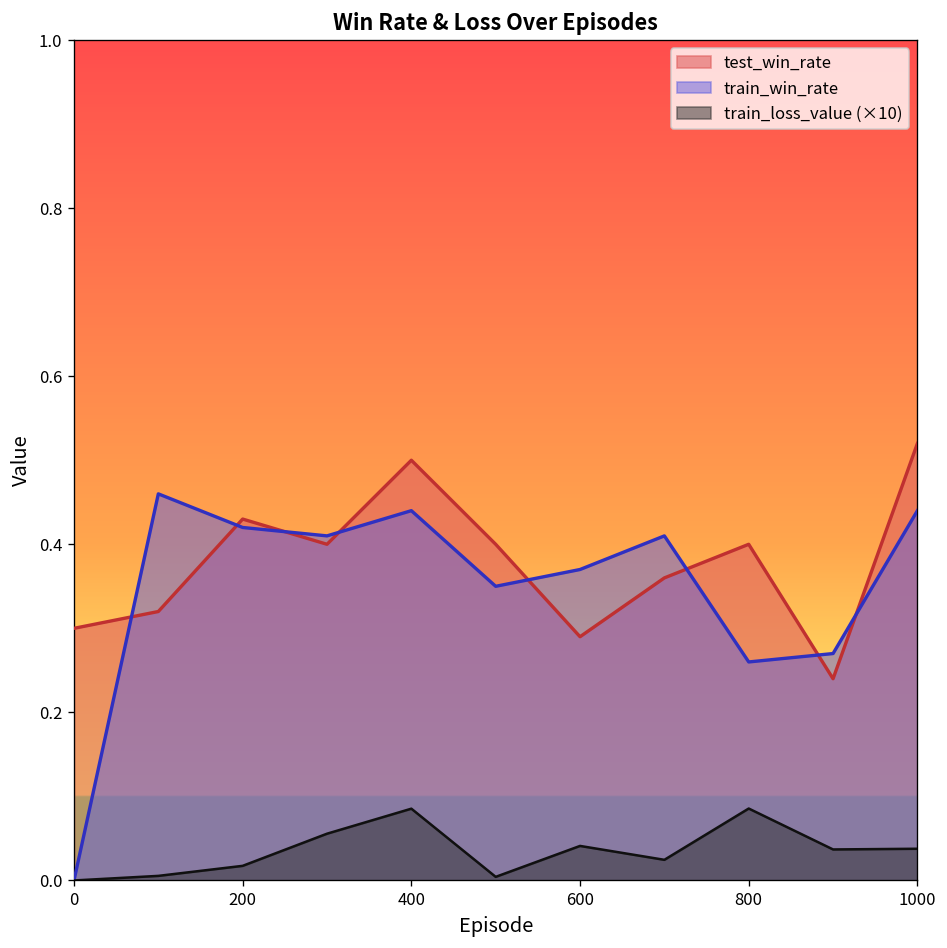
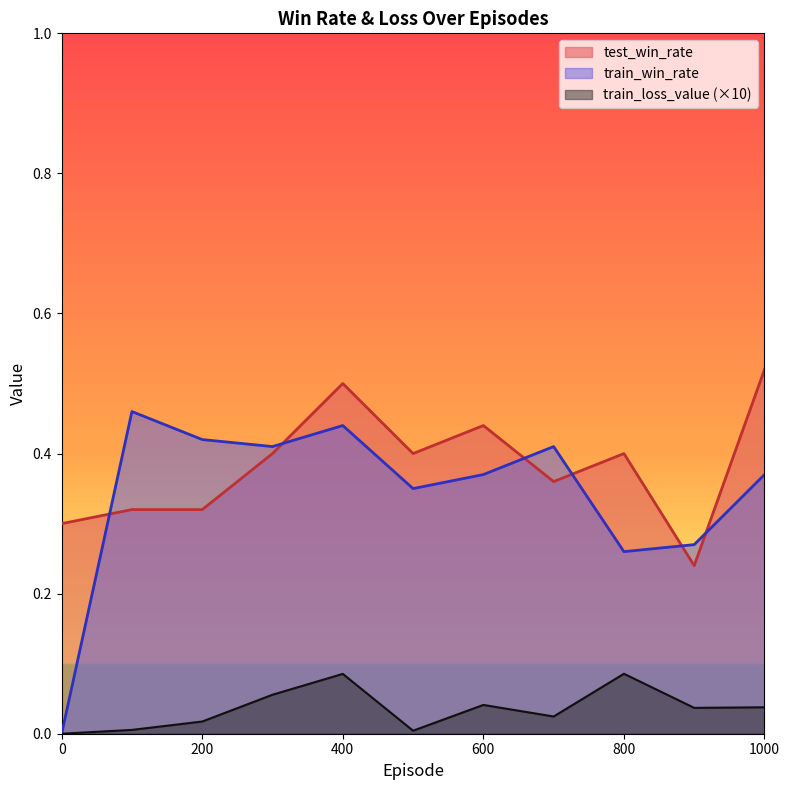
test_win_rate, 200: 0.43 -> 0.32
test_win_rate, 600: 0.29 -> 0.44
train_win_rate, 1000: 0.44 -> 0.37
